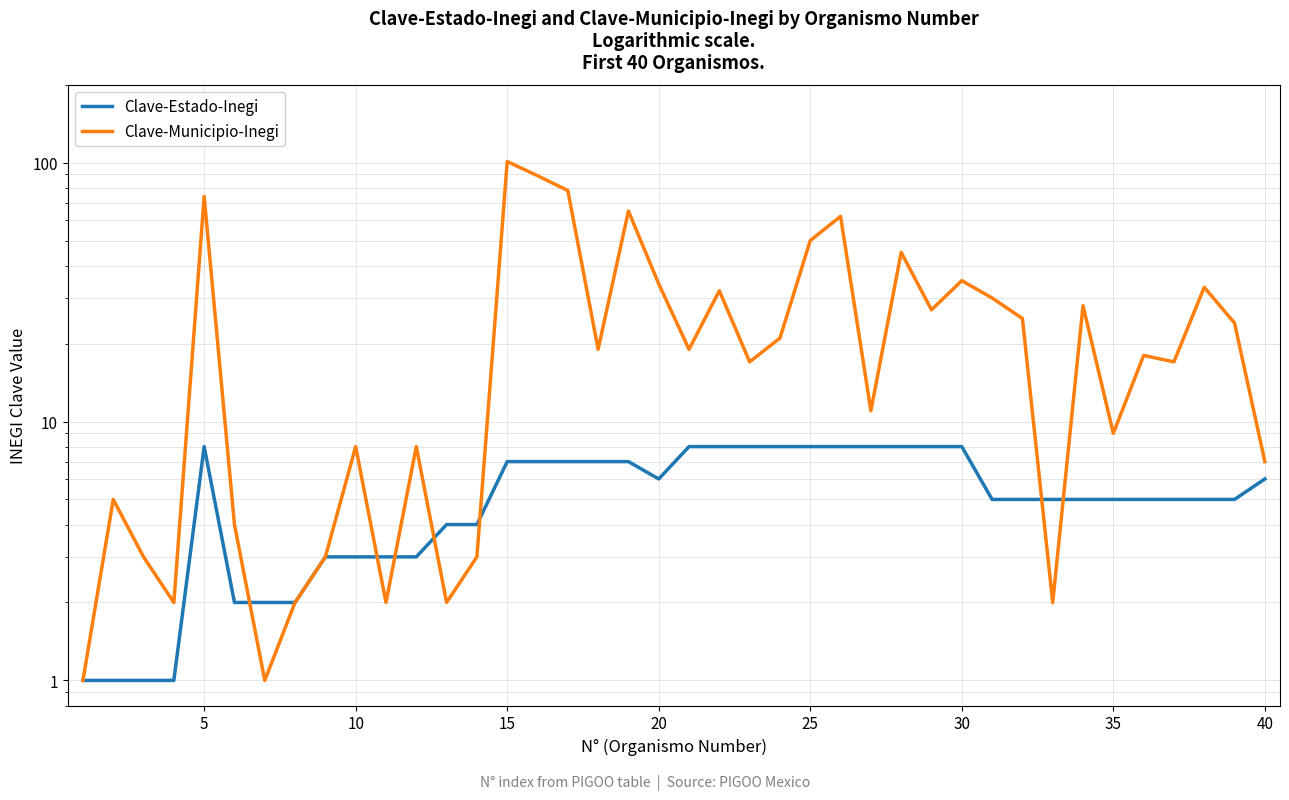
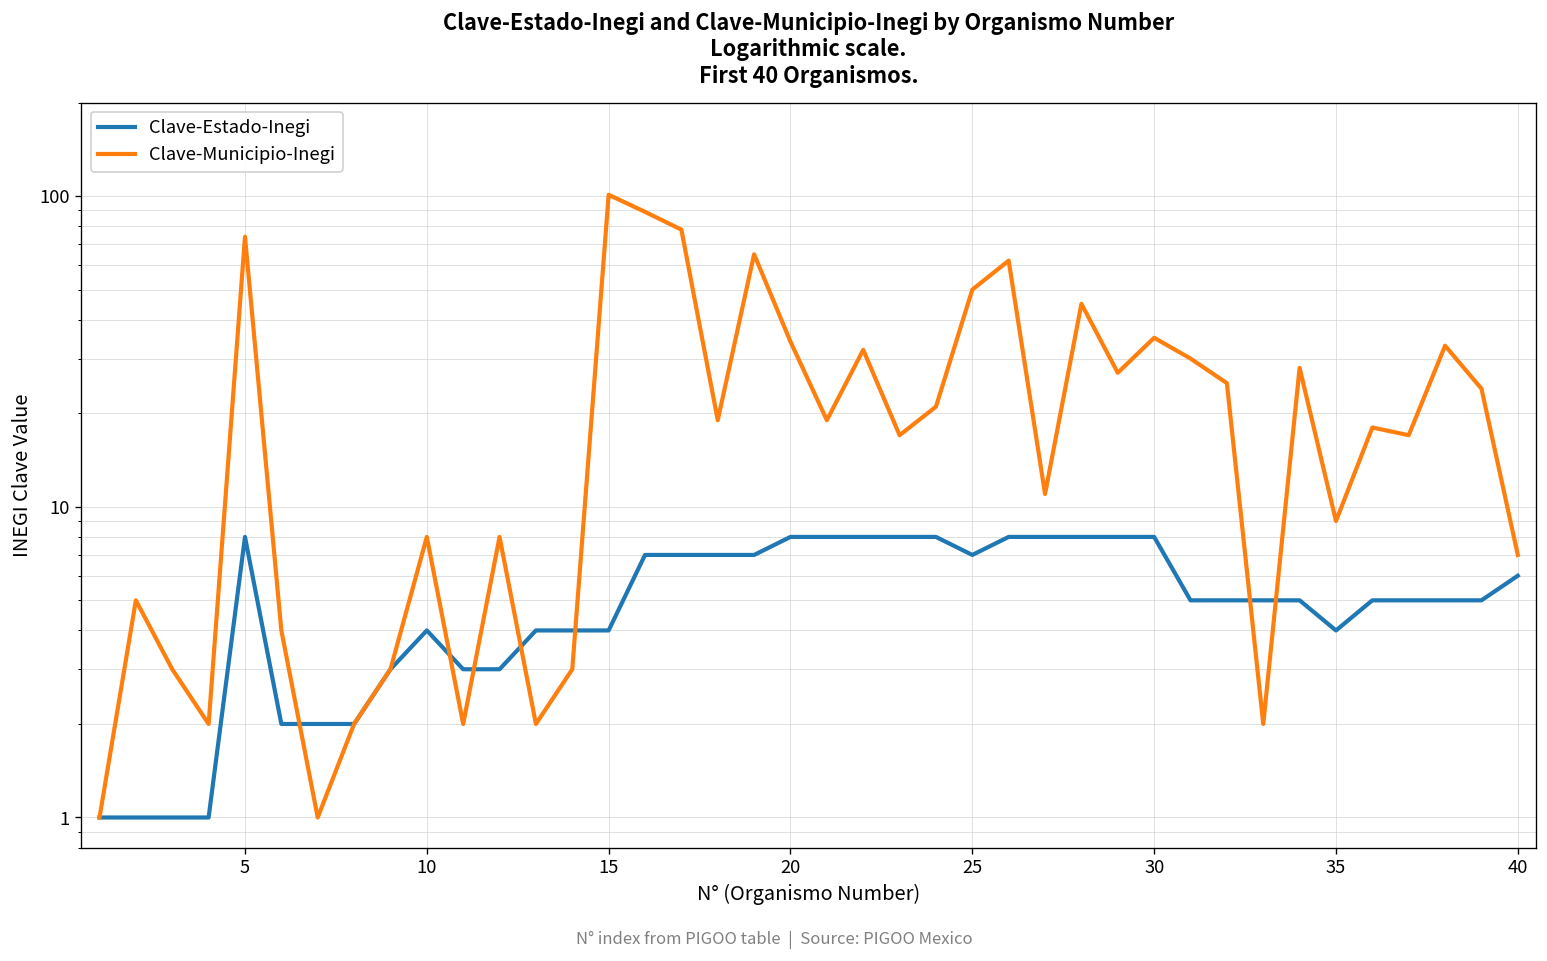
Clave-Estado-Inegi, 10: 3 -> 4
Clave-Estado-Inegi, 15: 7 -> 4
Clave-Estado-Inegi, 20: 6 -> 8
Clave-Estado-Inegi, 25: 8 -> 7
Clave-Estado-Inegi, 35: 5 -> 4
